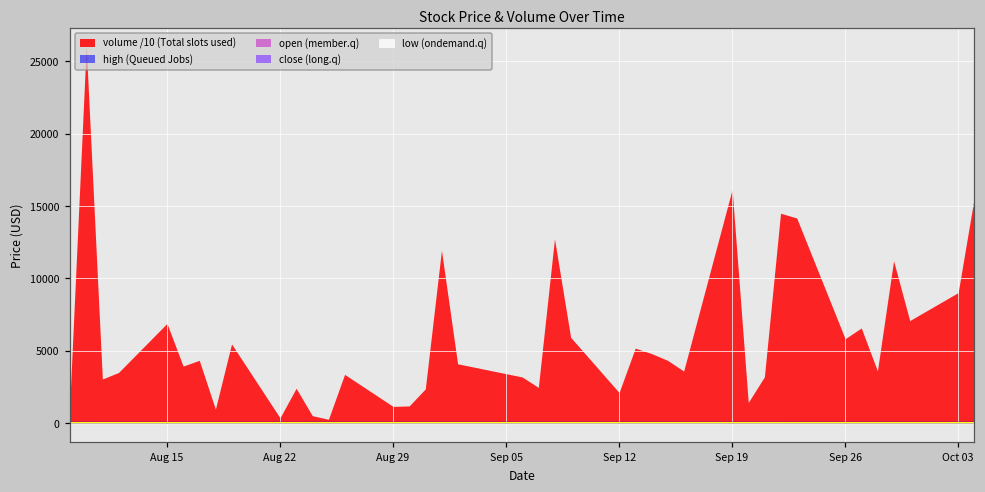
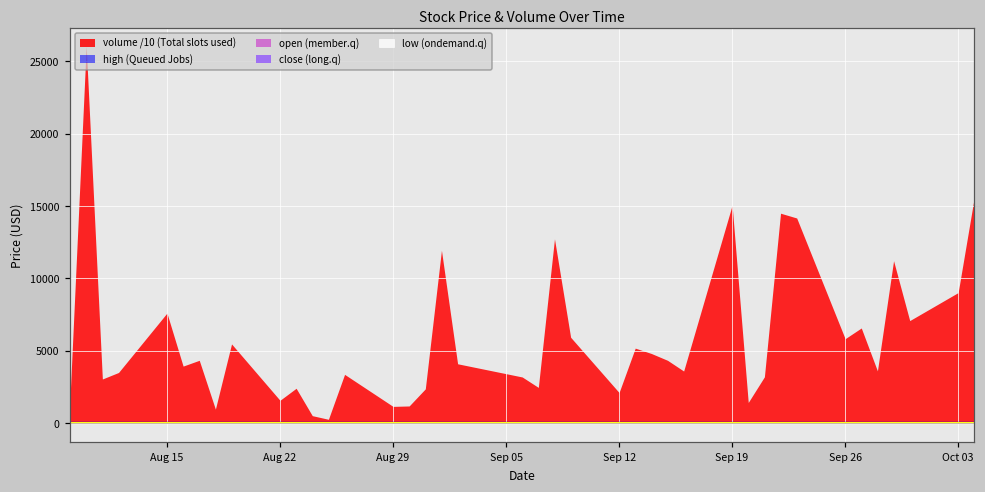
volume /10 (Total slots used), Aug 15: 6900 -> 7600
volume /10 (Total slots used), Aug 22: 400 -> 1600
volume /10 (Total slots used), Sep 19: 16100 -> 15000
